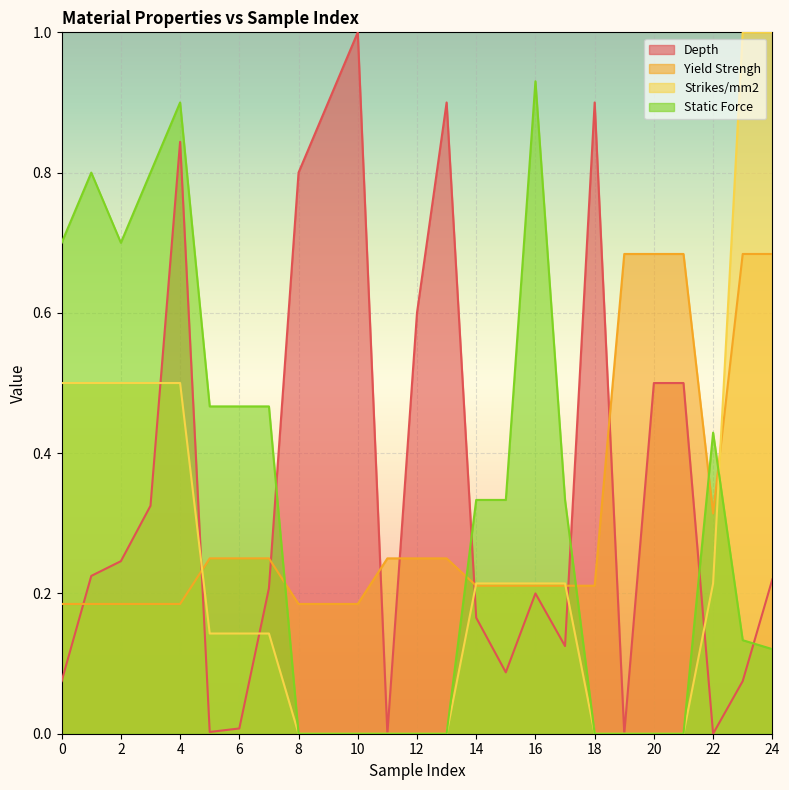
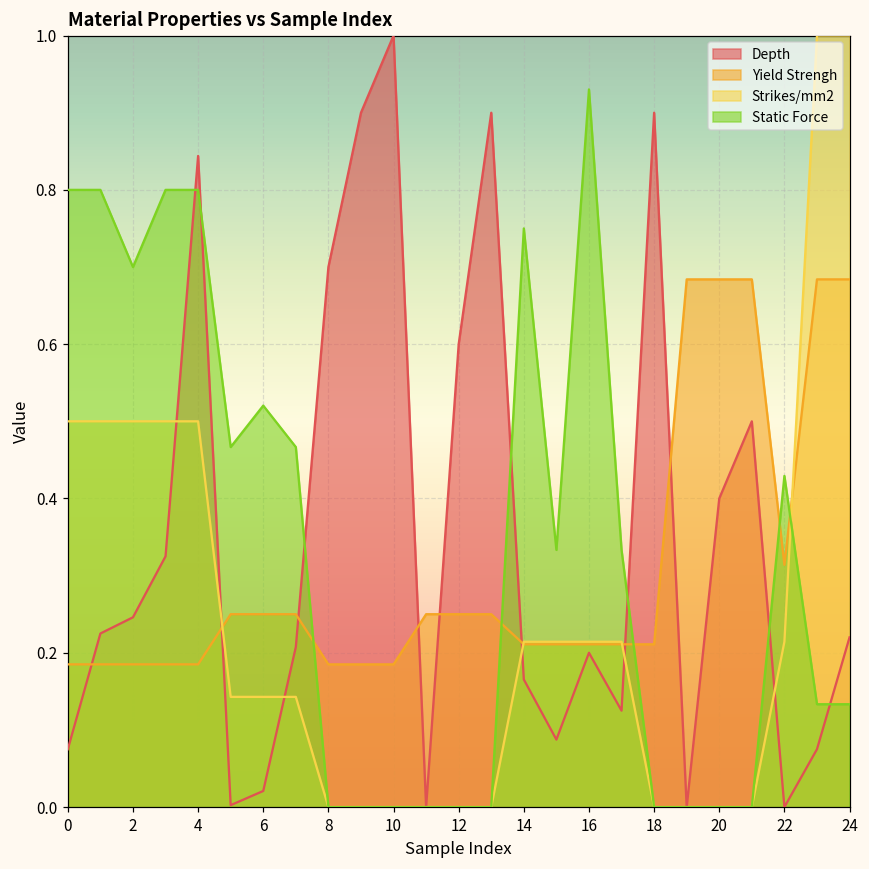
Static Force, 0: 0.7 -> 0.8
Static Force, 4: 0.9 -> 0.8
Depth, 6: 0.01 -> 0.02
Static Force, 6: 0.47 -> 0.52
Depth, 8: 0.8 -> 0.7
Static Force, 14: 0.33 -> 0.75
Depth, 20: 0.5 -> 0.4
Static Force, 24: 0.12 -> 0.13
